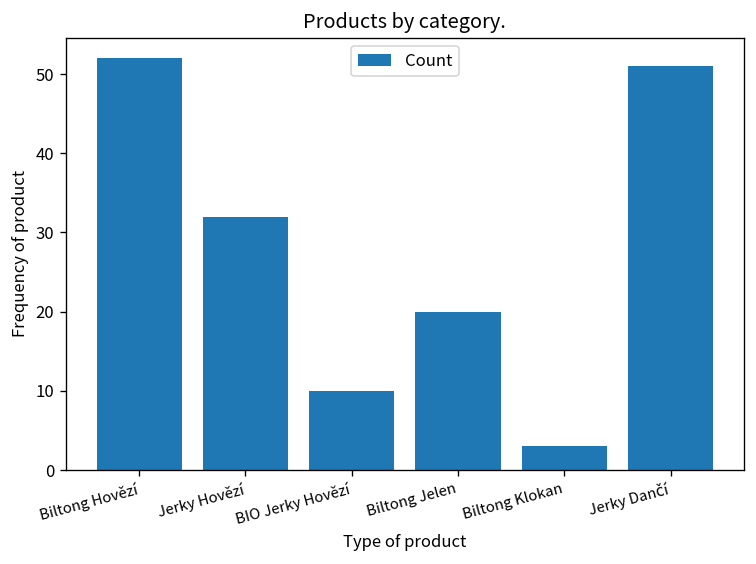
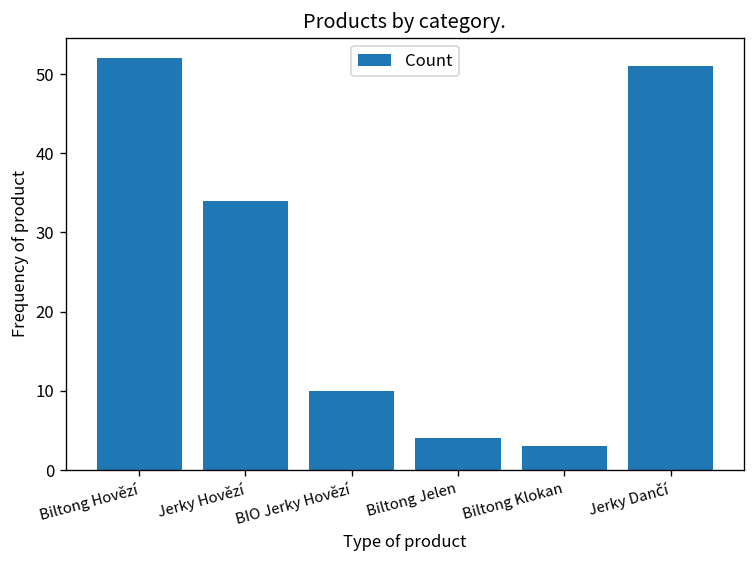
Jerky Hovězí: 32 -> 34
Biltong Jelen: 20 -> 4
